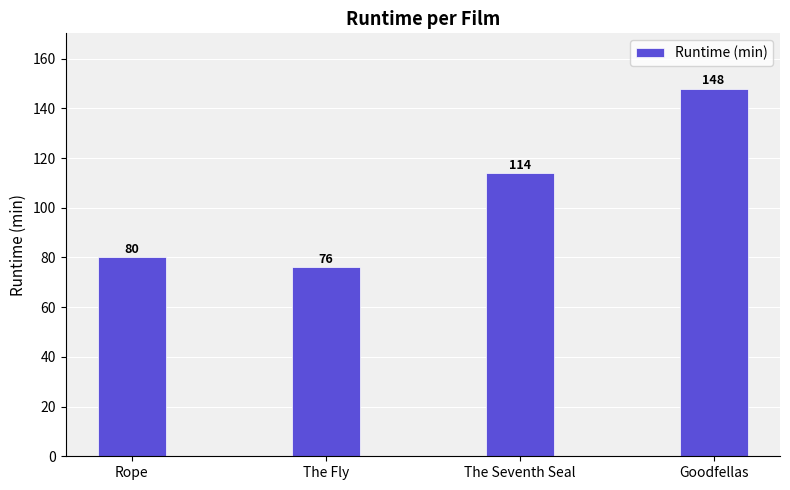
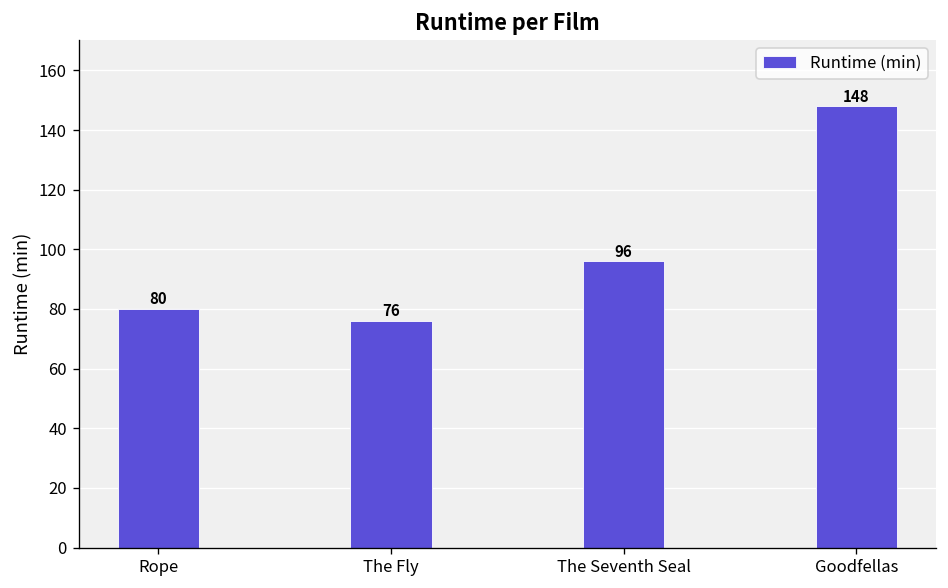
The Seventh Seal: 114 -> 96
